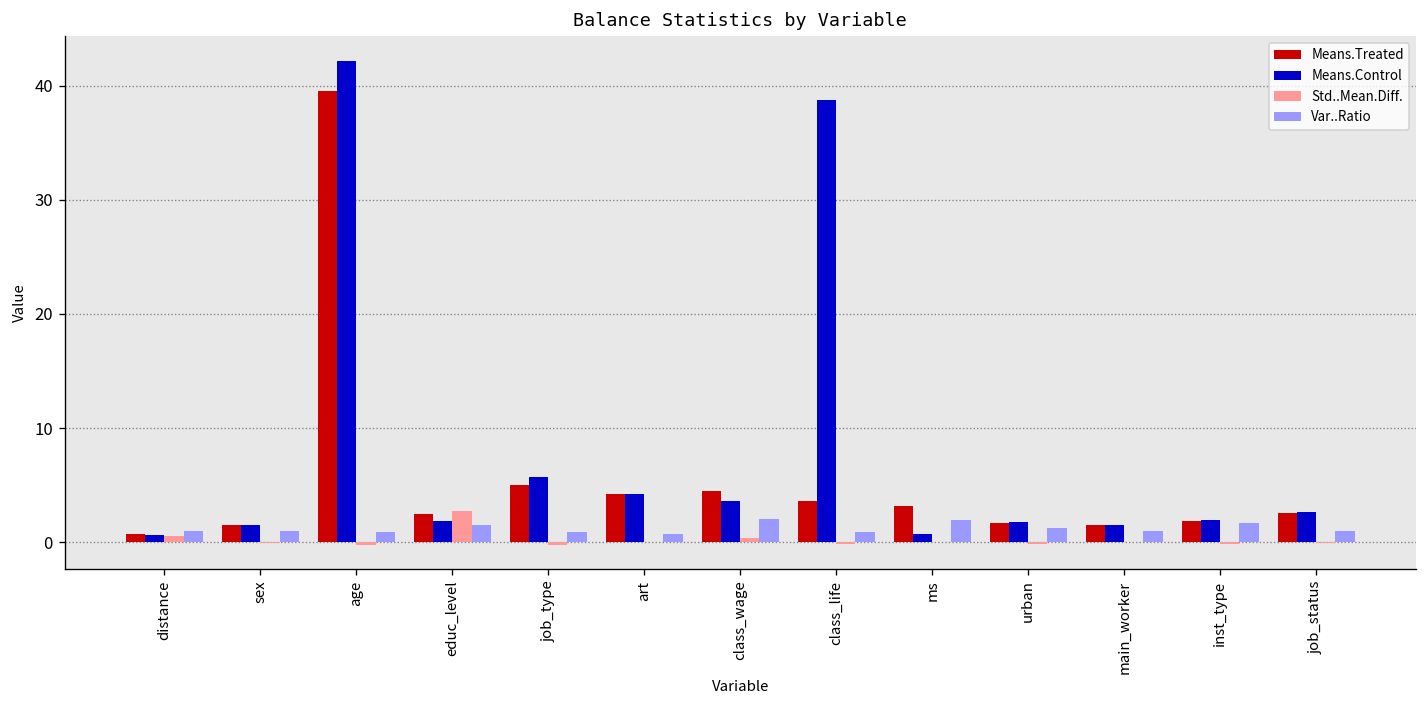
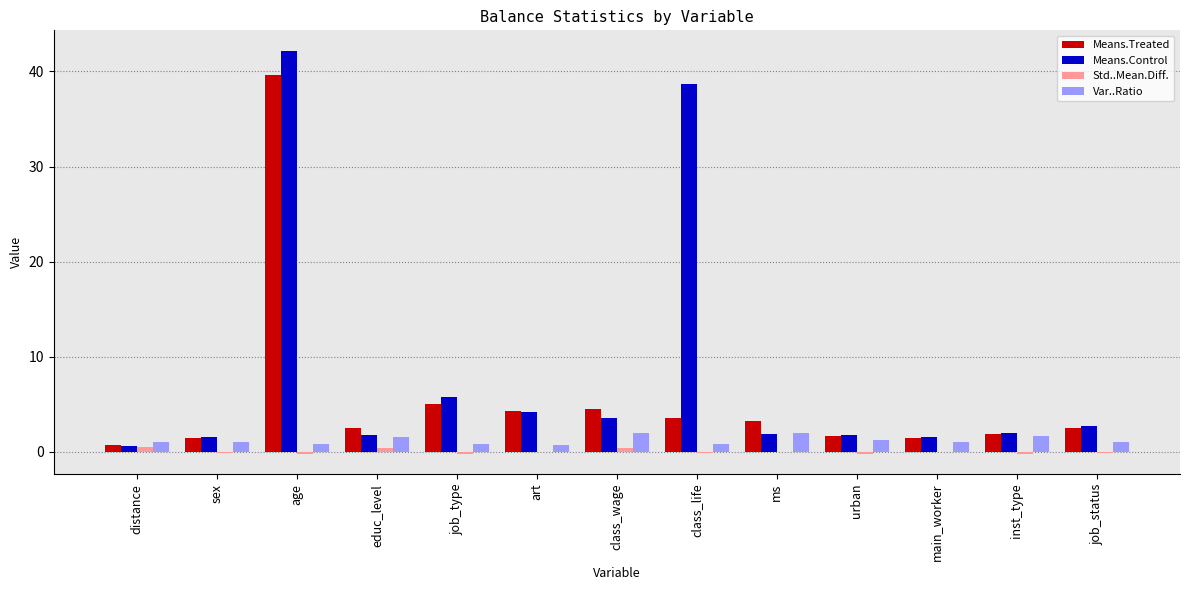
Std..Mean.Diff., educ_level: 3 -> 0
Means.Control, ms: 1 -> 2
